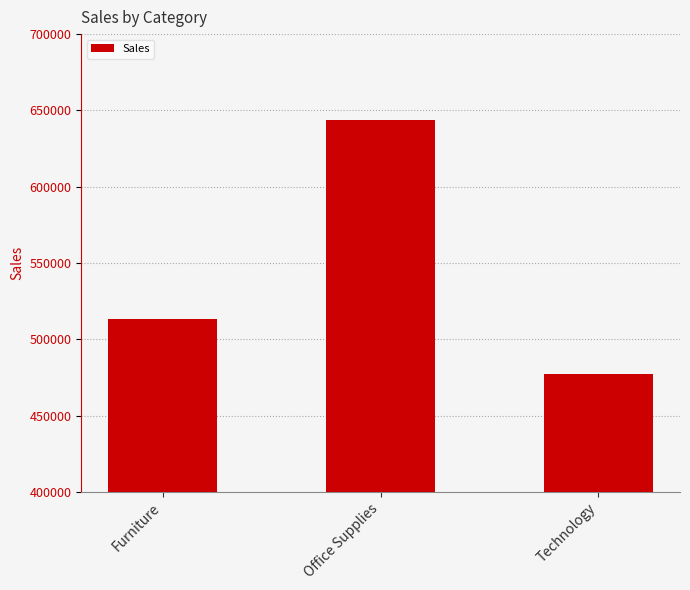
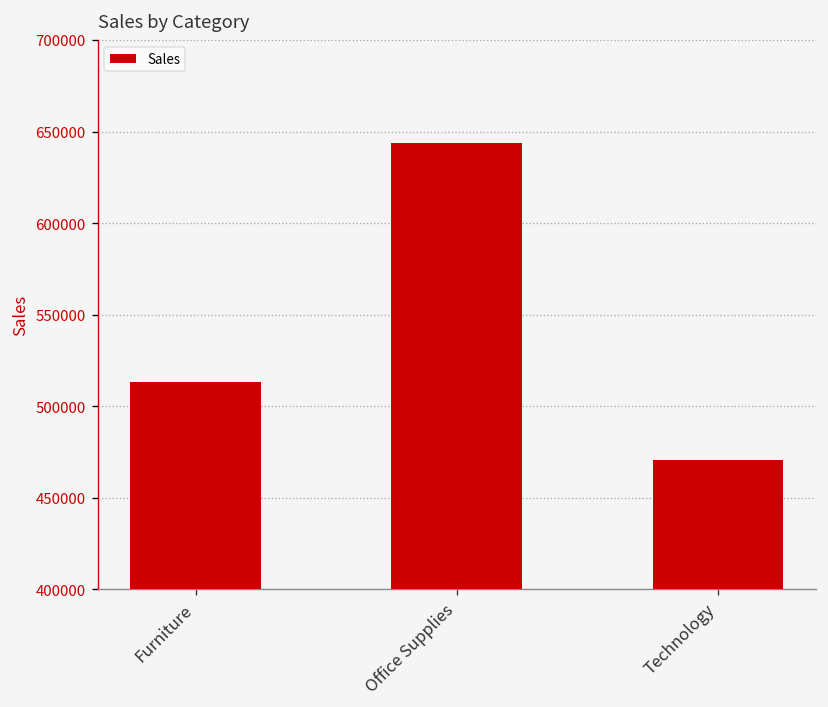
Technology: 477000 -> 471000
